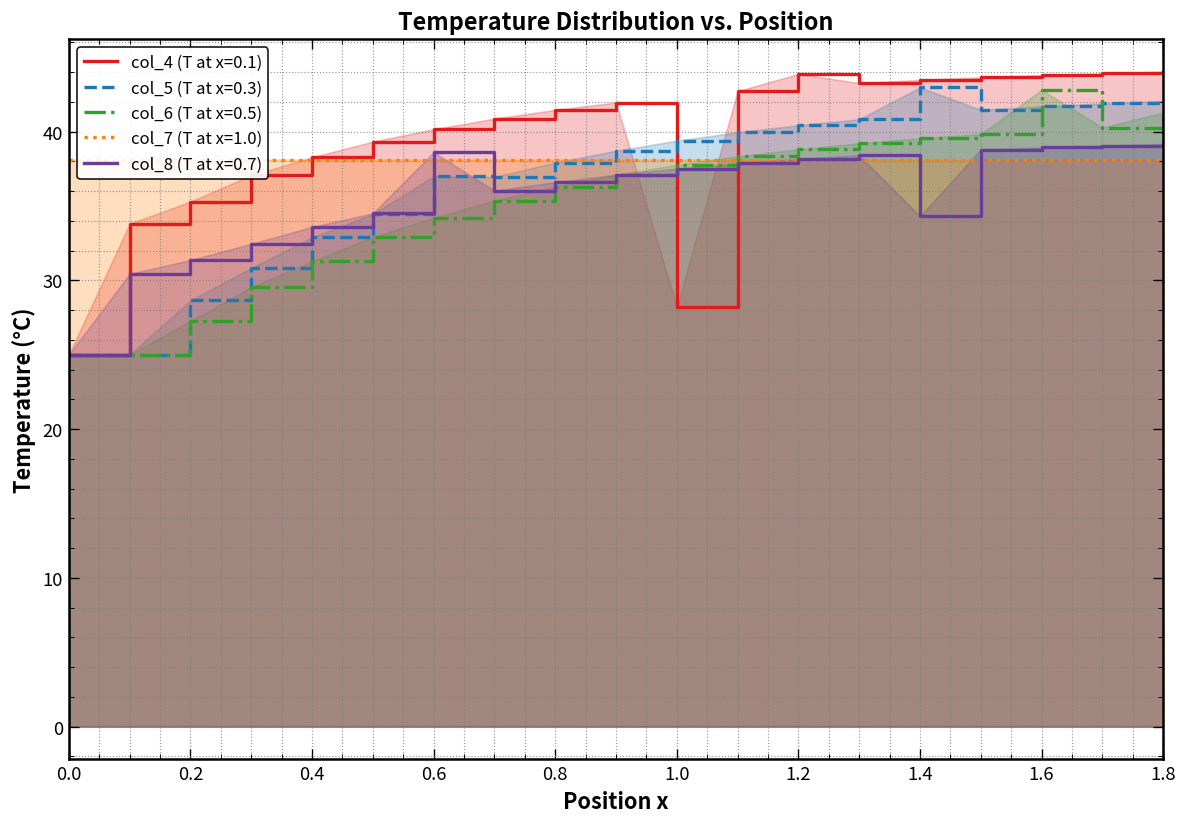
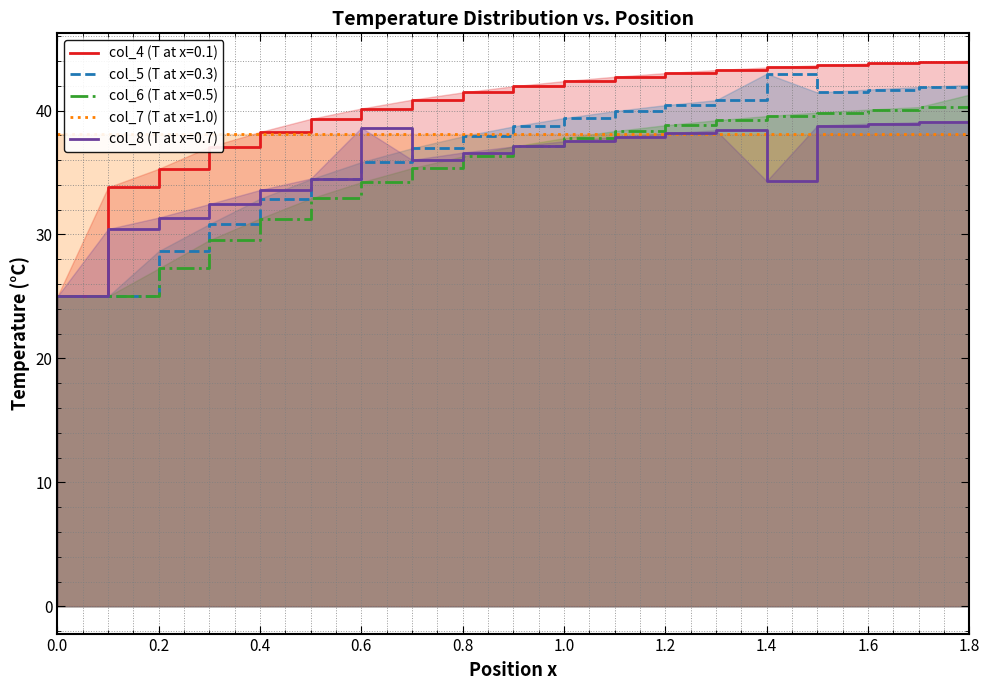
col_5 (T at x=0.3), 0.6: 37.0 -> 35.8
col_4 (T at x=0.1), 1.0: 28.2 -> 42.4
col_4 (T at x=0.1), 1.2: 43.9 -> 43.0
col_6 (T at x=0.5), 1.6: 42.8 -> 40.1
